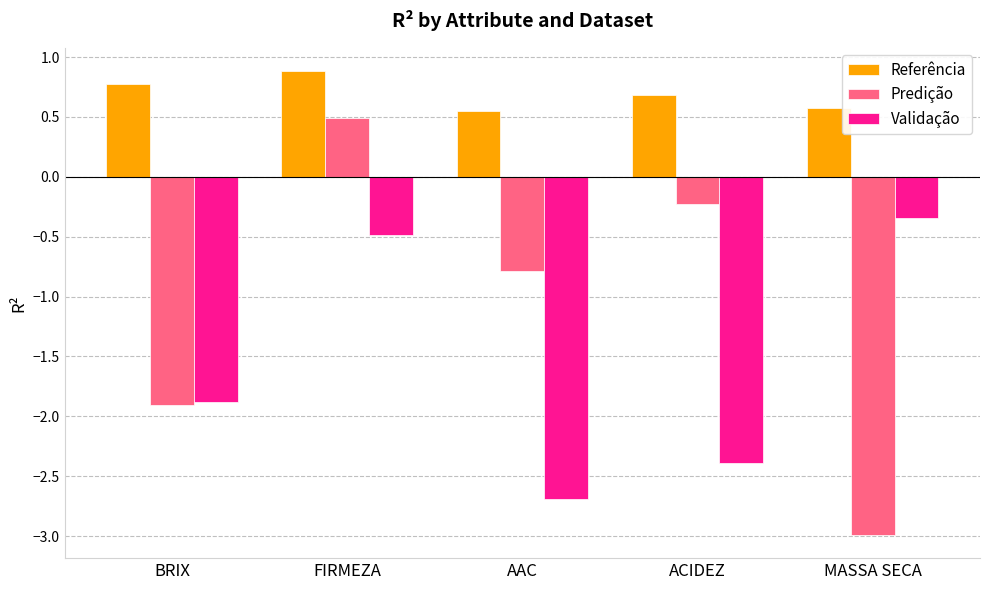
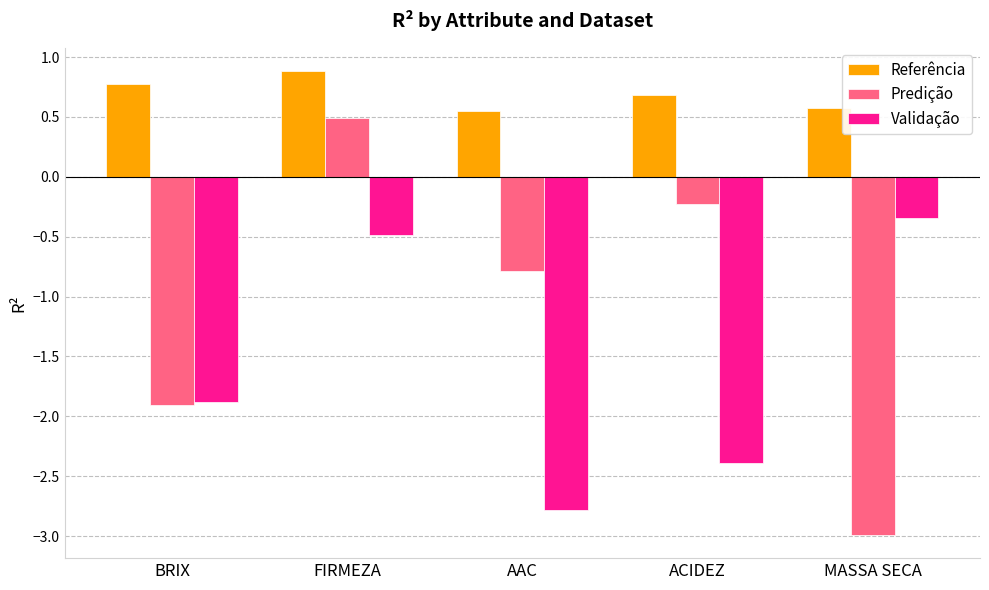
Validação, AAC: -2.69 -> -2.78
